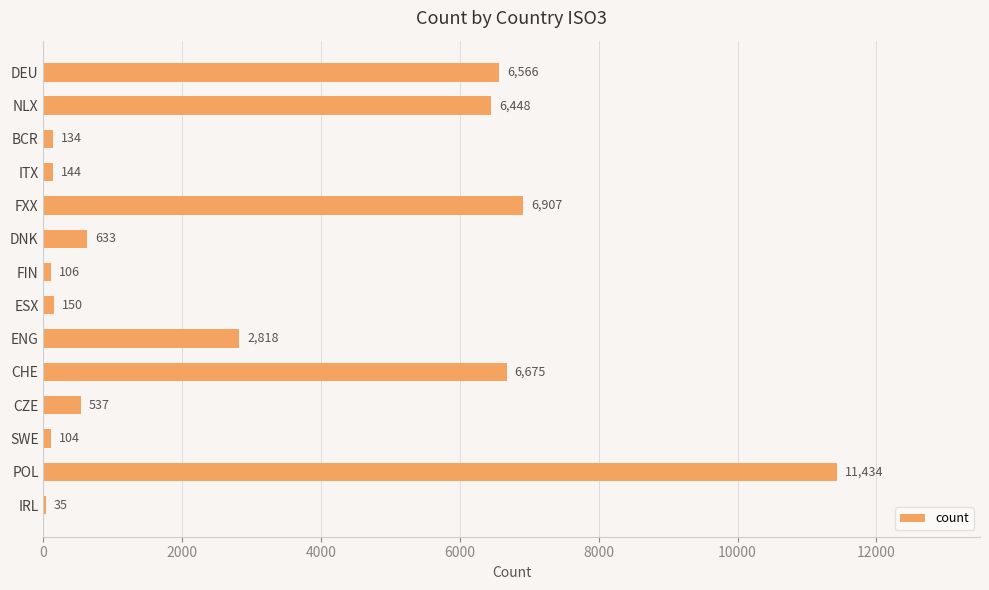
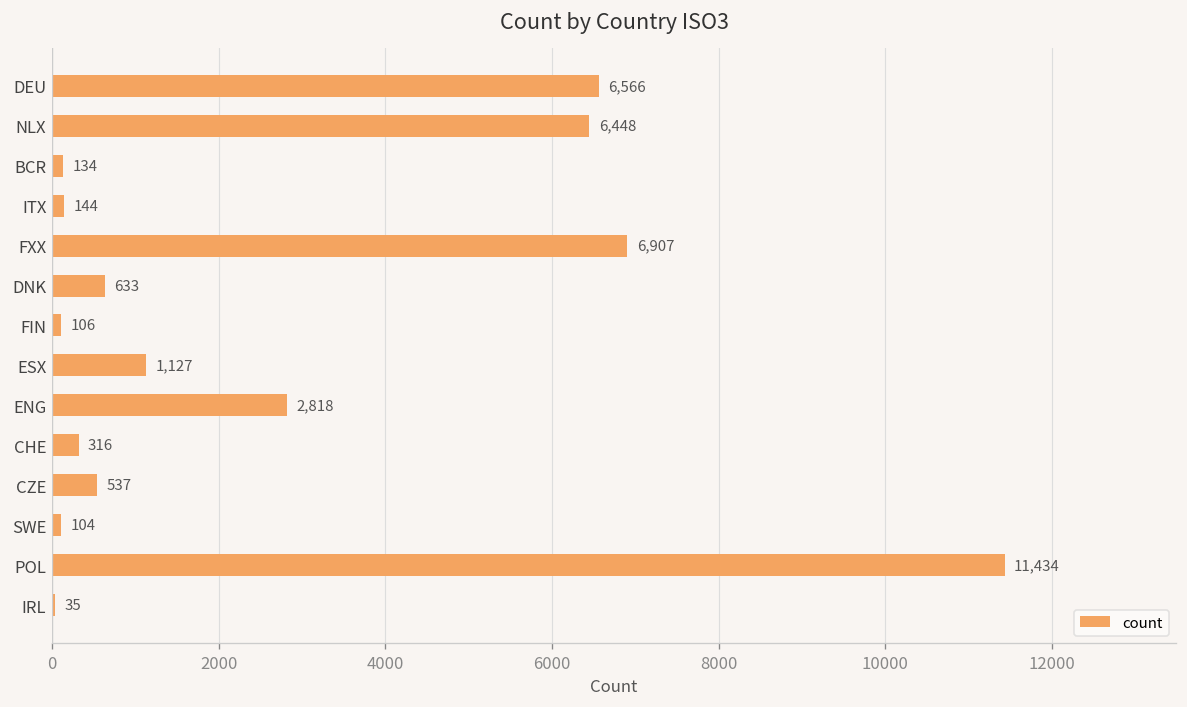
ESX: 150 -> 1,127
CHE: 6,675 -> 316
